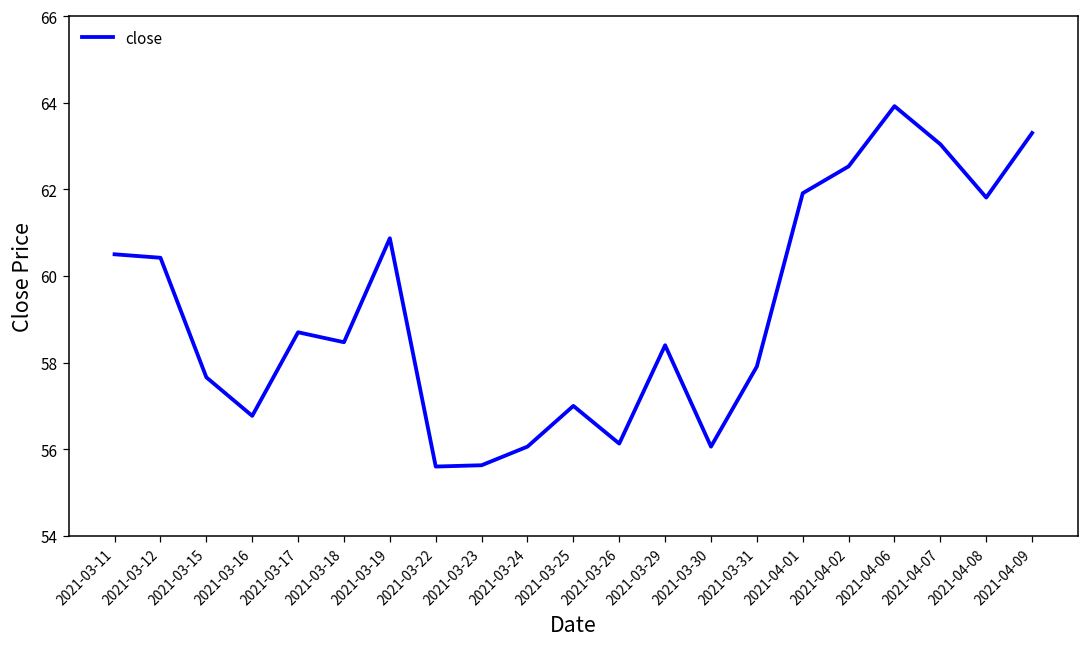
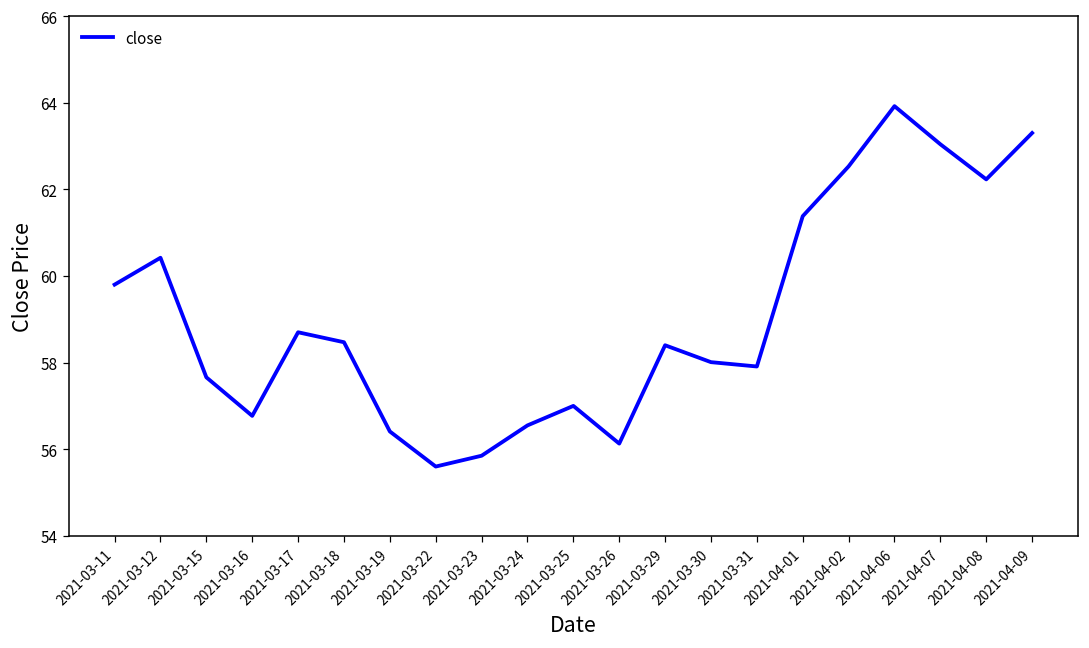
2021-03-11: 60.5 -> 59.8
2021-03-19: 60.9 -> 56.4
2021-03-23: 55.6 -> 55.9
2021-03-24: 56.1 -> 56.6
2021-03-30: 56.1 -> 58.0
2021-04-01: 61.9 -> 61.4
2021-04-08: 61.8 -> 62.2
